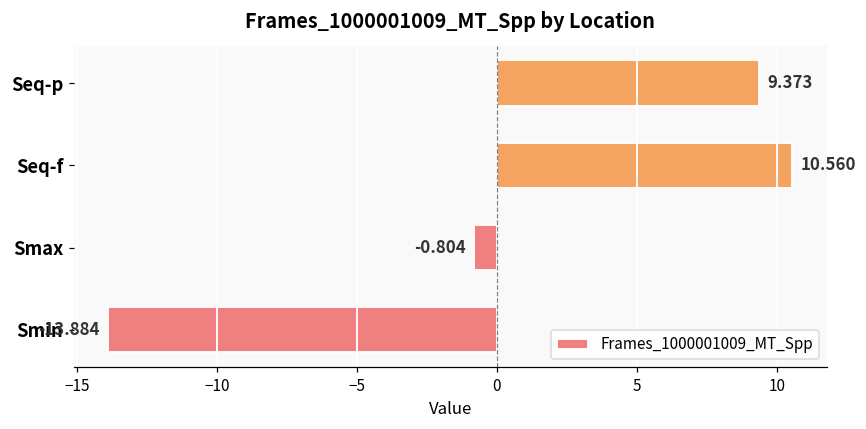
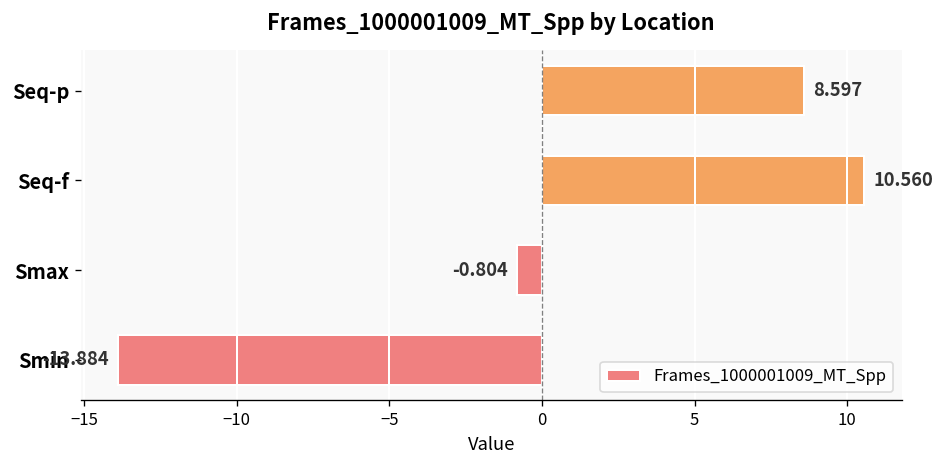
Seq-p: 9.373 -> 8.597
